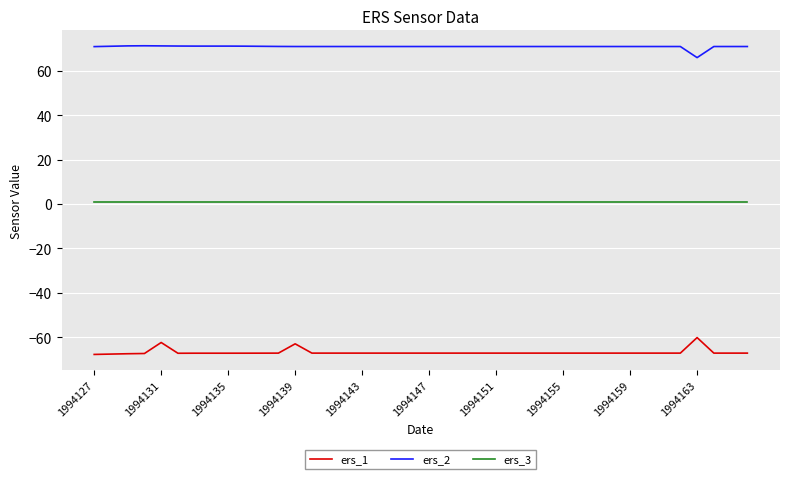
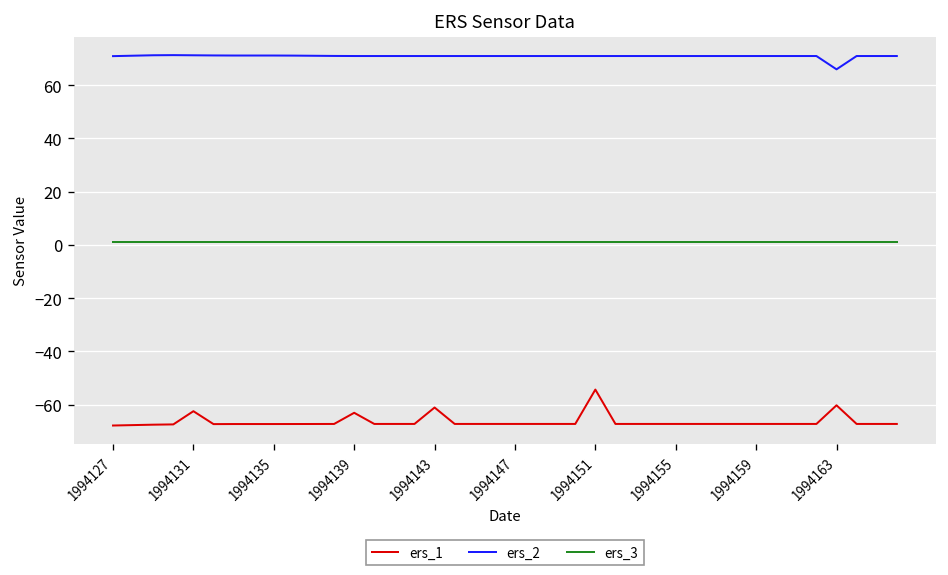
ers_1, 1994143: -67 -> -61
ers_1, 1994151: -67 -> -54
